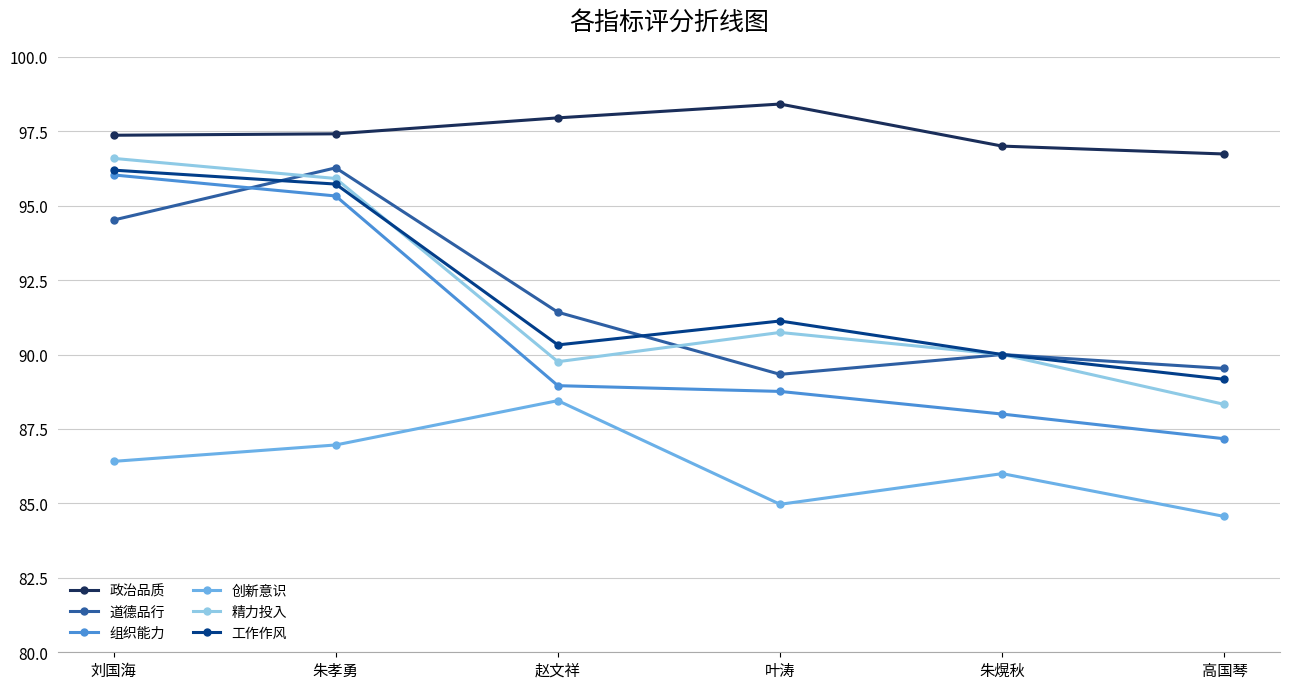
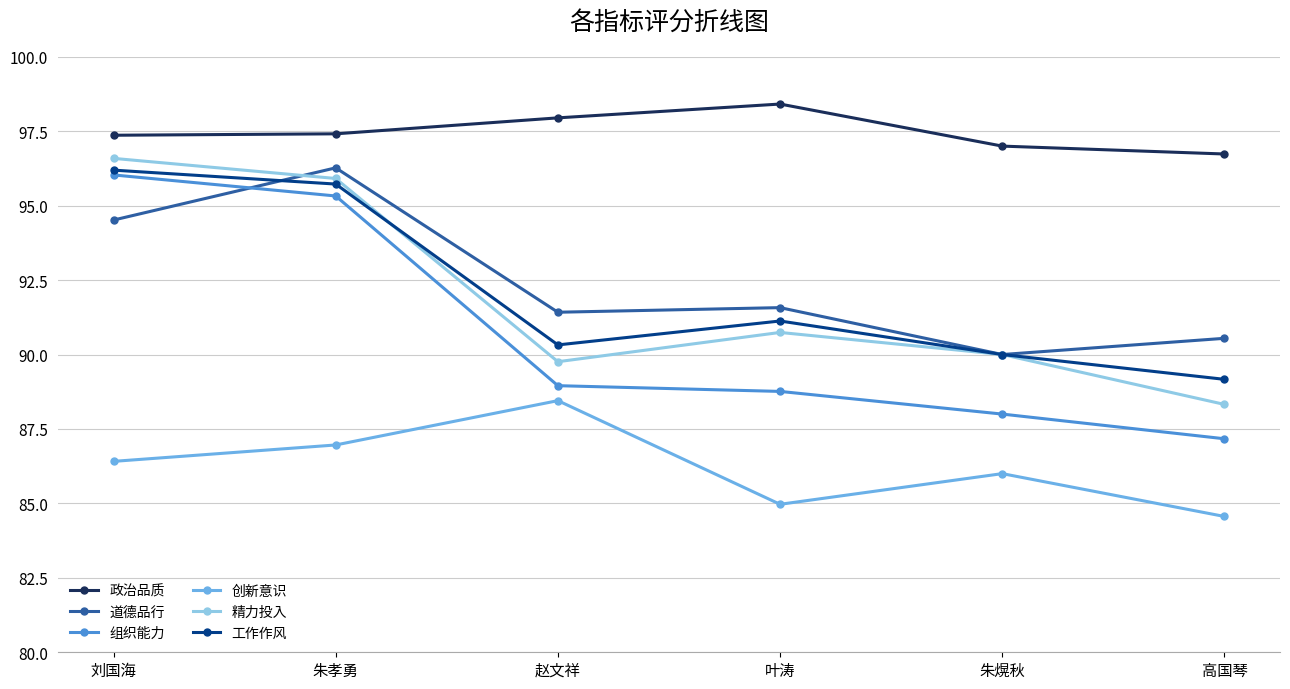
道德品行, 叶涛: 89.3 -> 91.6
道德品行, 高国琴: 89.5 -> 90.5
